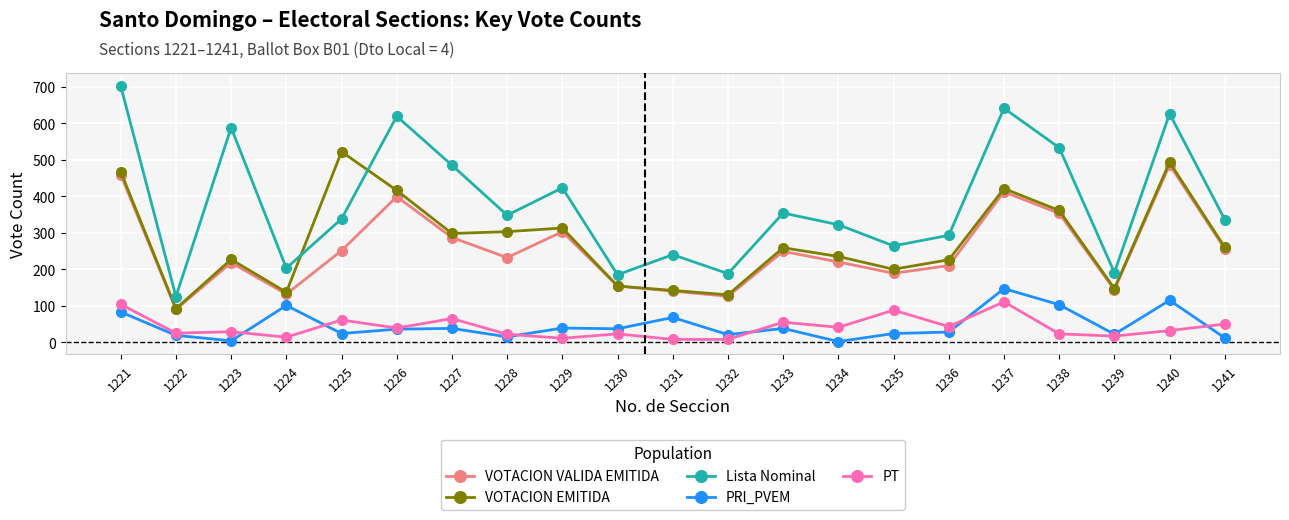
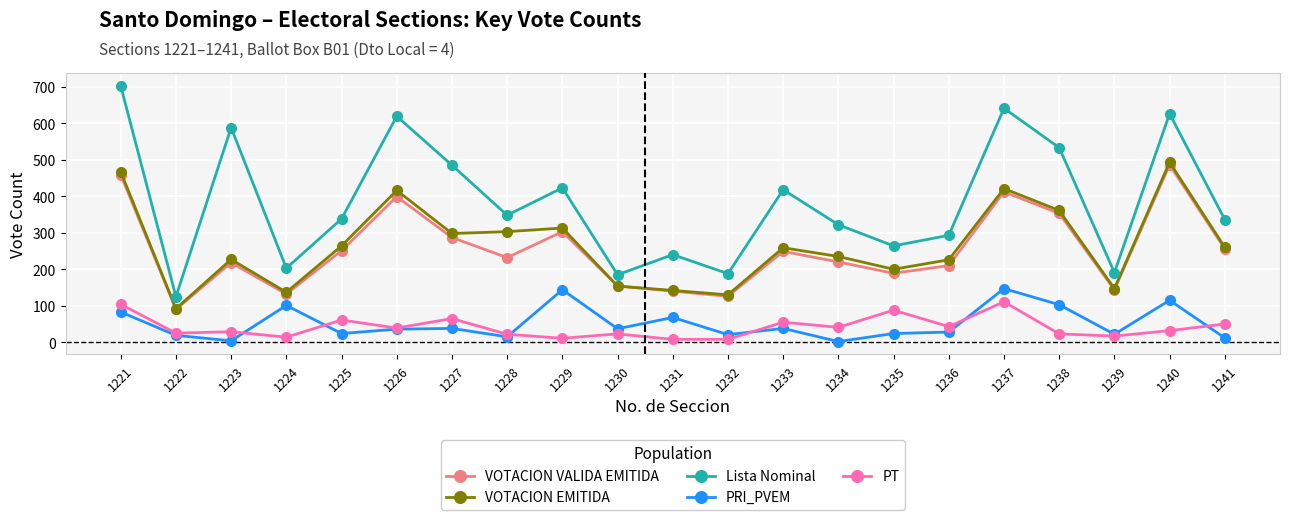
VOTACION EMITIDA, 1225: 520 -> 260
PRI_PVEM, 1229: 40 -> 140
Lista Nominal, 1233: 350 -> 420
